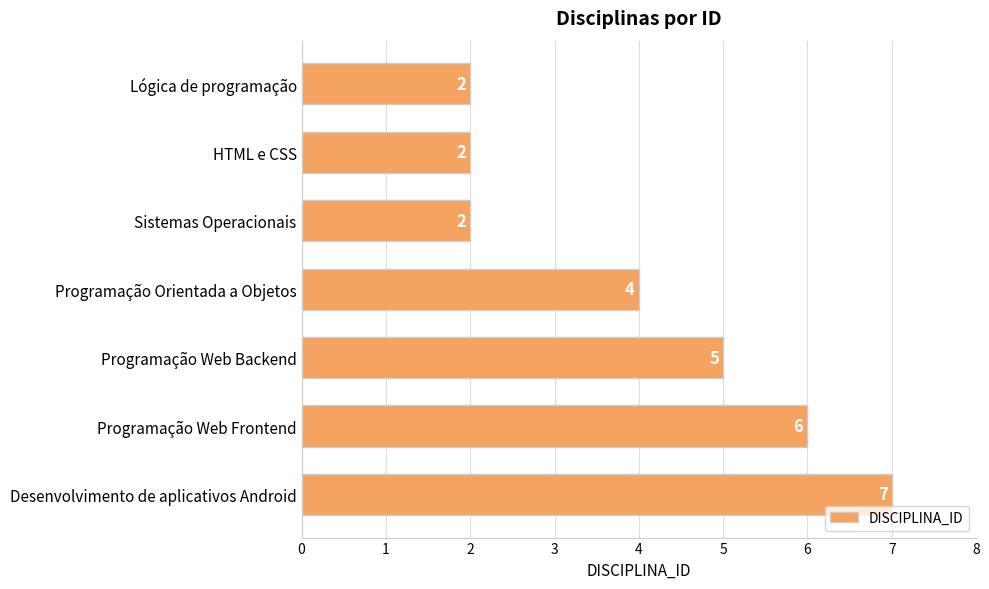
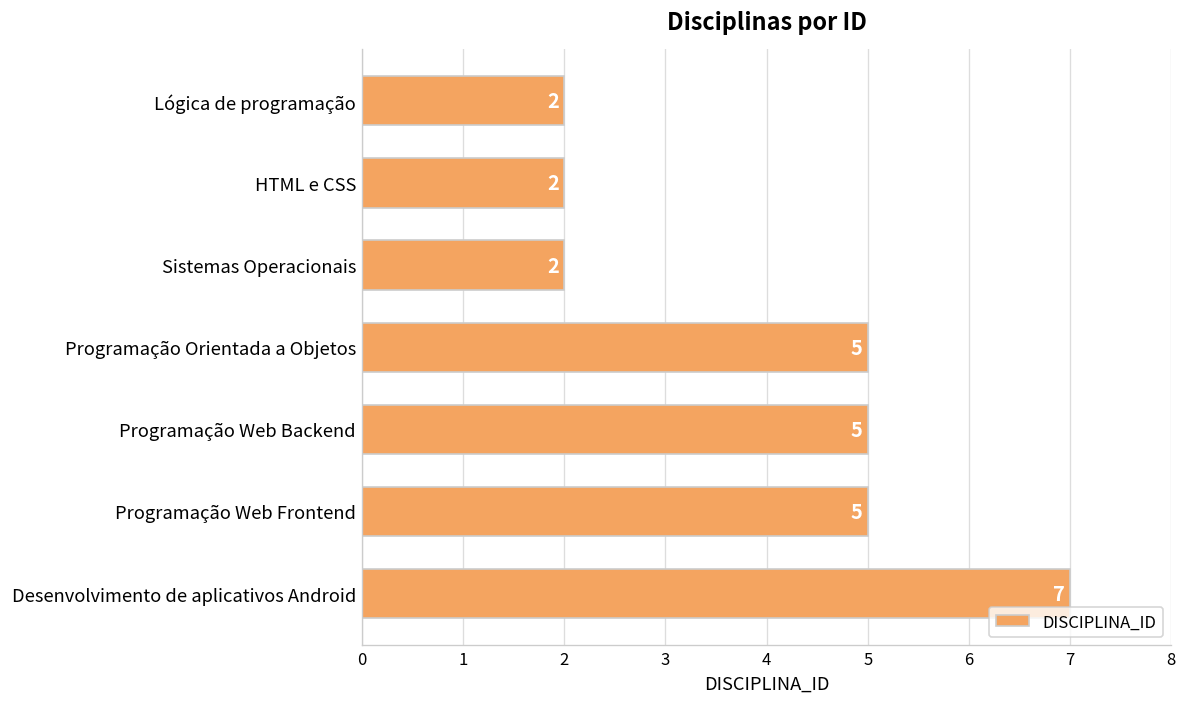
Programação Orientada a Objetos: 4 -> 5
Programação Web Frontend: 6 -> 5
